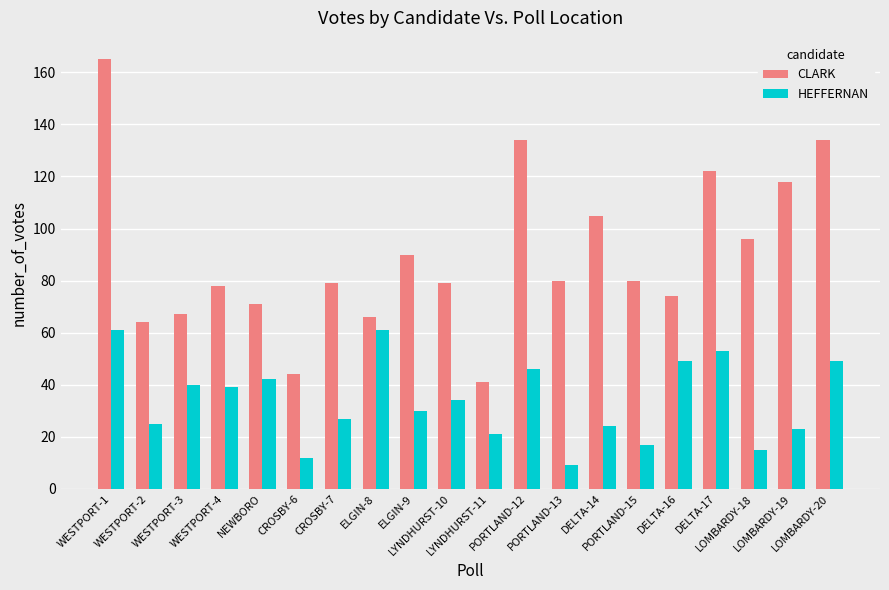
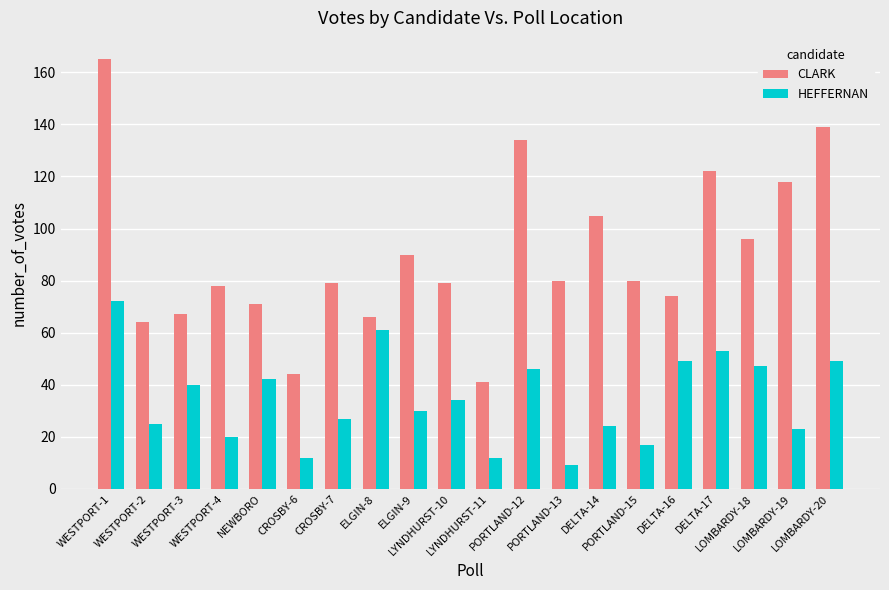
HEFFERNAN, WESTPORT-1: 61 -> 72
HEFFERNAN, WESTPORT-4: 39 -> 20
HEFFERNAN, LYNDHURST-11: 21 -> 12
HEFFERNAN, LOMBARDY-18: 15 -> 47
CLARK, LOMBARDY-20: 134 -> 139
